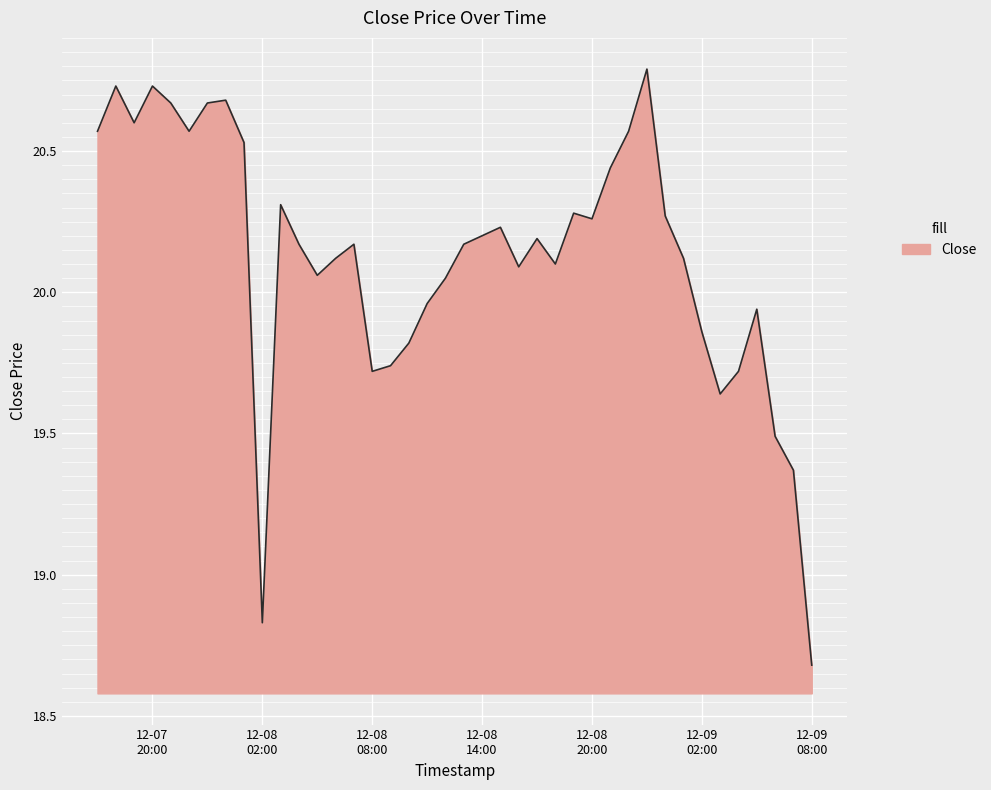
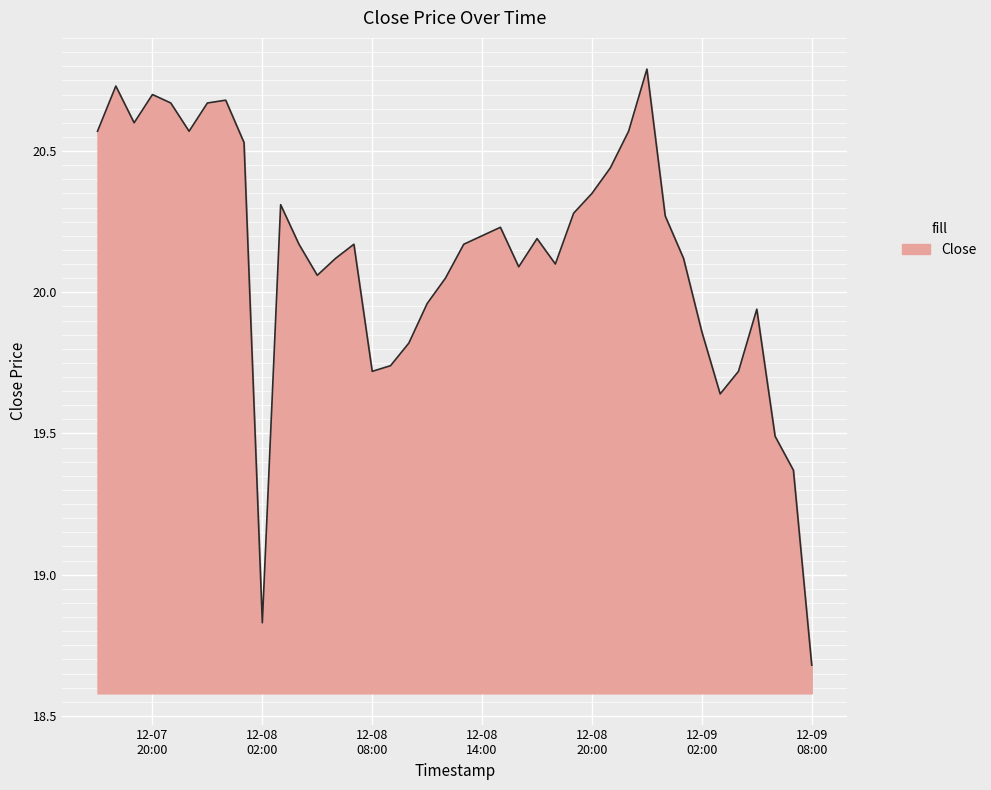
12-07 20:00: 20.73 -> 20.70
12-08 20:00: 20.26 -> 20.35
